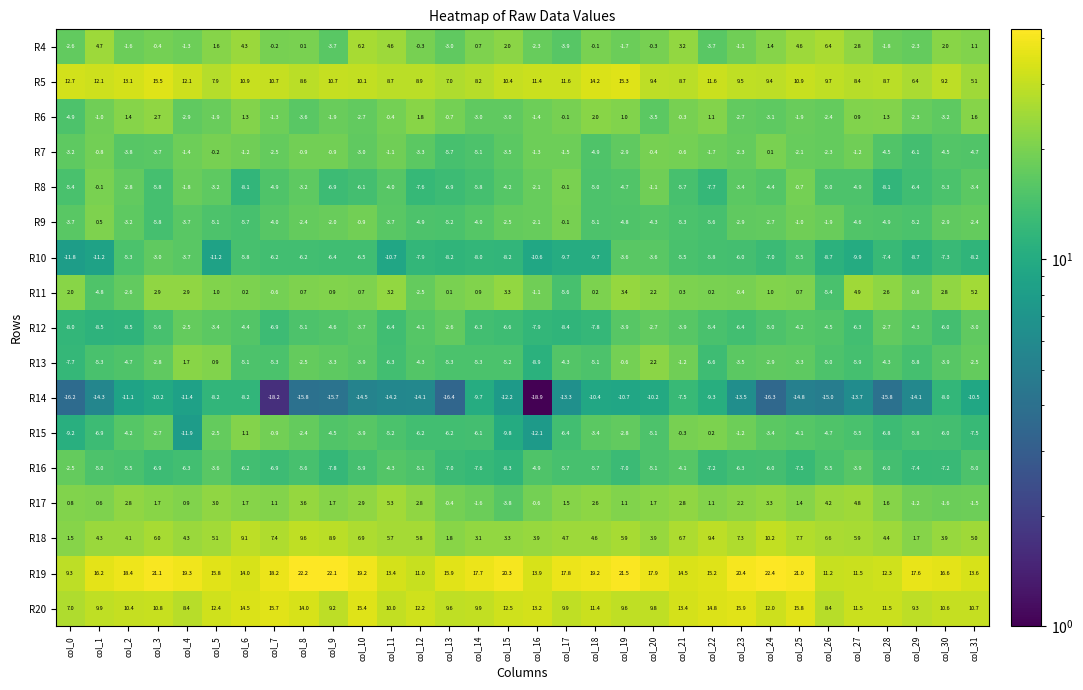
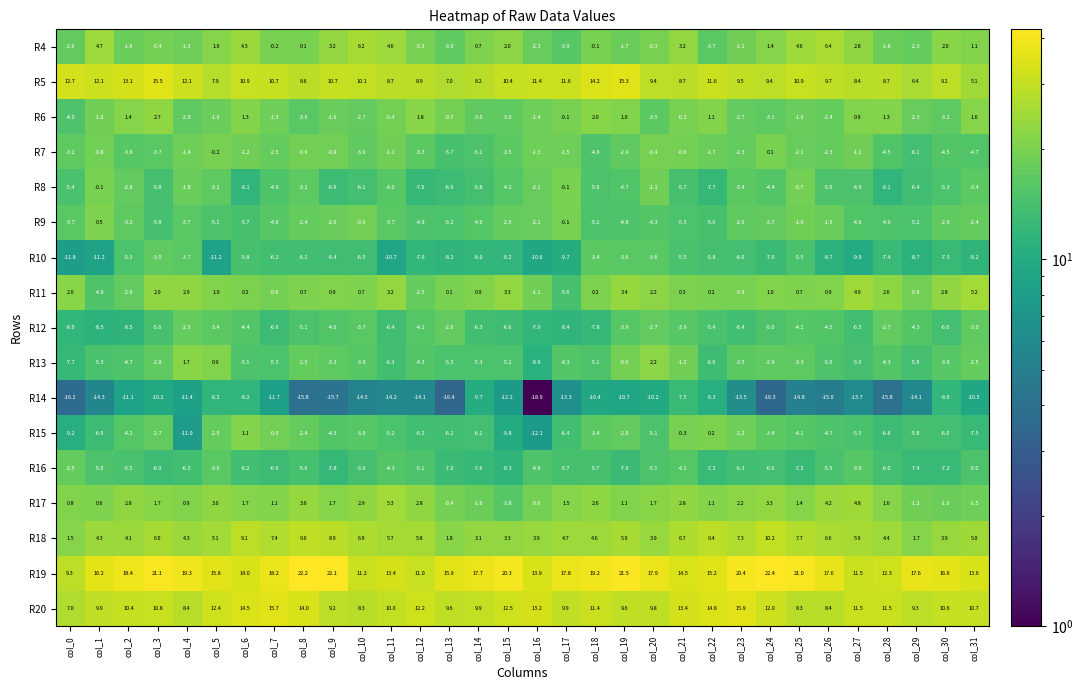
R4, col_9: -3.7 -> 3.2
R10, col_18: -9.7 -> -3.4
R11, col_26: -5.4 -> 0.9
R14, col_7: -18.2 -> -11.7
R19, col_10: 19.2 -> 11.2
R19, col_26: 11.2 -> 17.6
R20, col_10: 15.4 -> 8.3
R20, col_25: 15.8 -> 8.3
